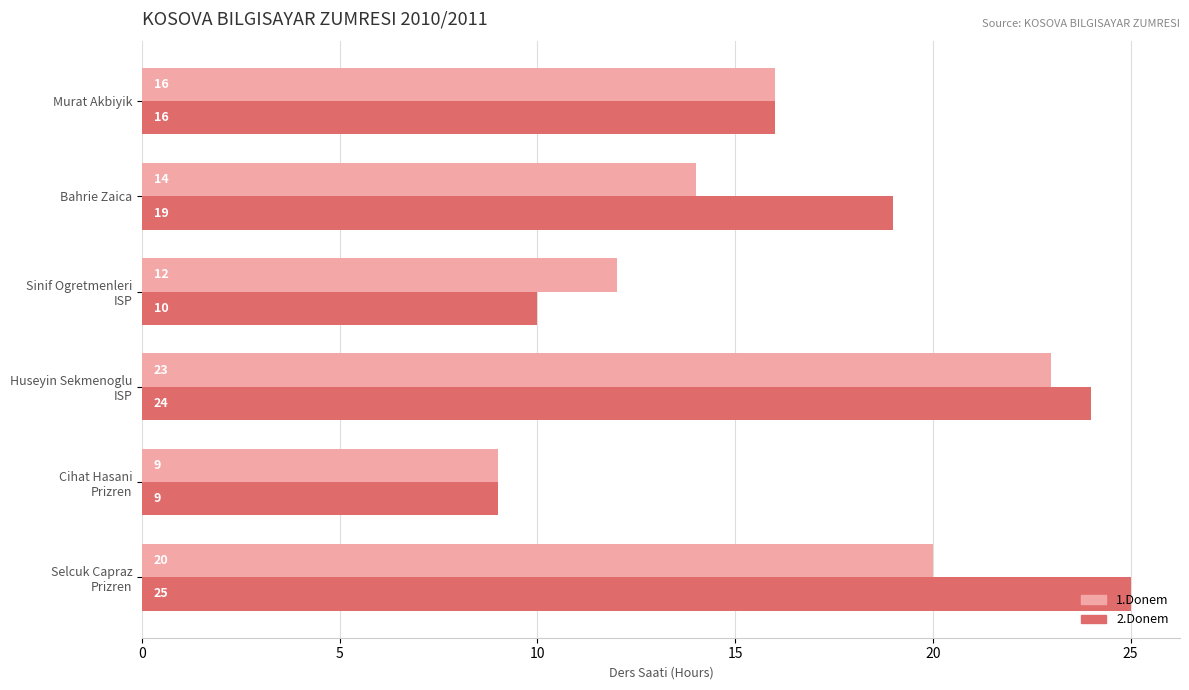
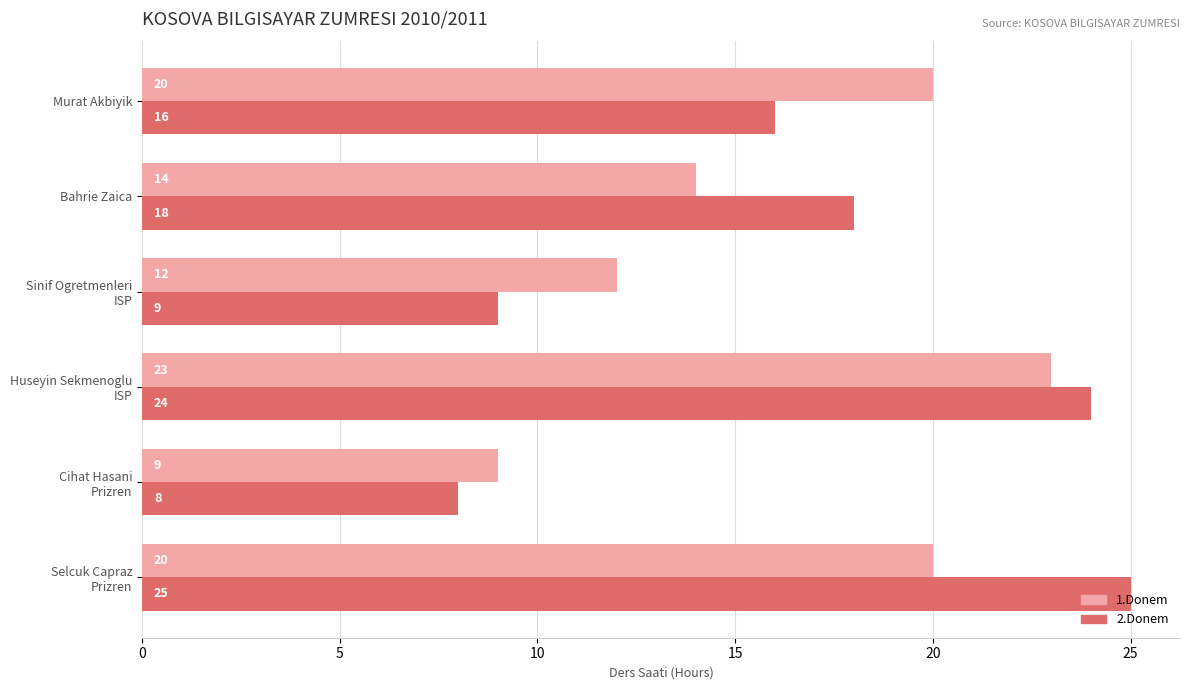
1.Donem, Murat Akbiyik: 16 -> 20
2.Donem, Bahrie Zaica: 19 -> 18
2.Donem, Sinif Ogretmenleri ISP: 10 -> 9
2.Donem, Cihat Hasani Prizren: 9 -> 8
